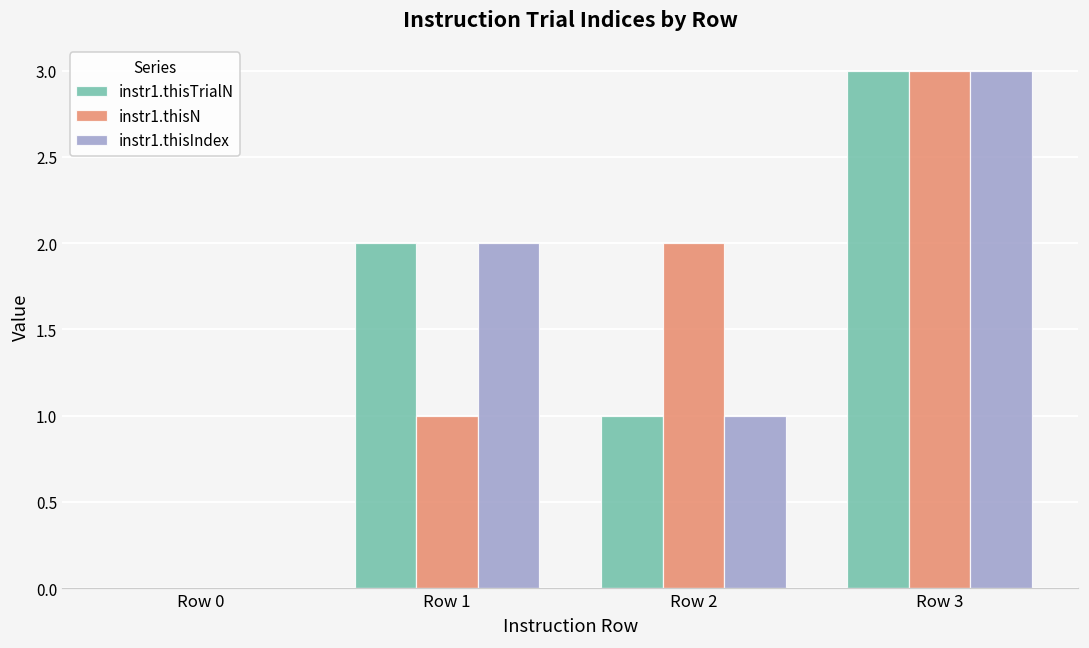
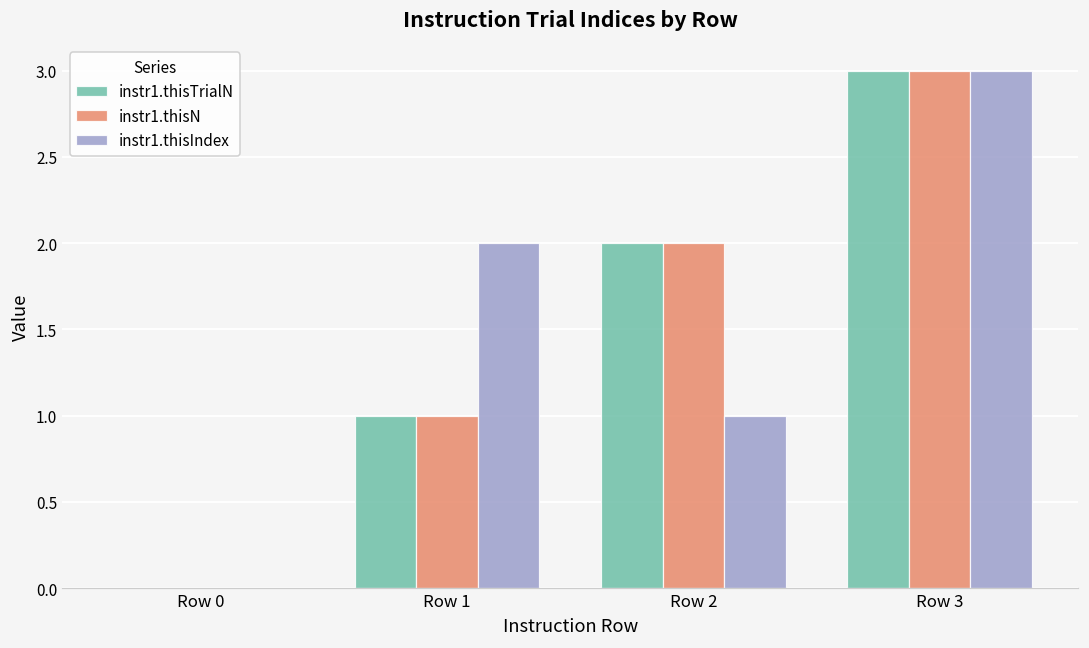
instr1.thisTrialN, Row 1: 2 -> 1
instr1.thisTrialN, Row 2: 1 -> 2
